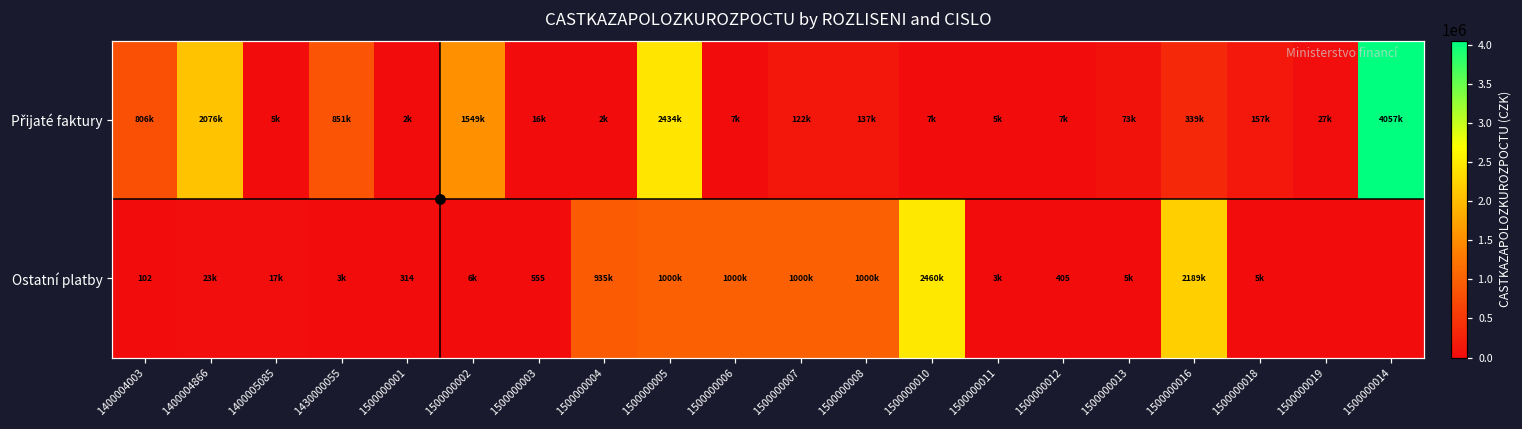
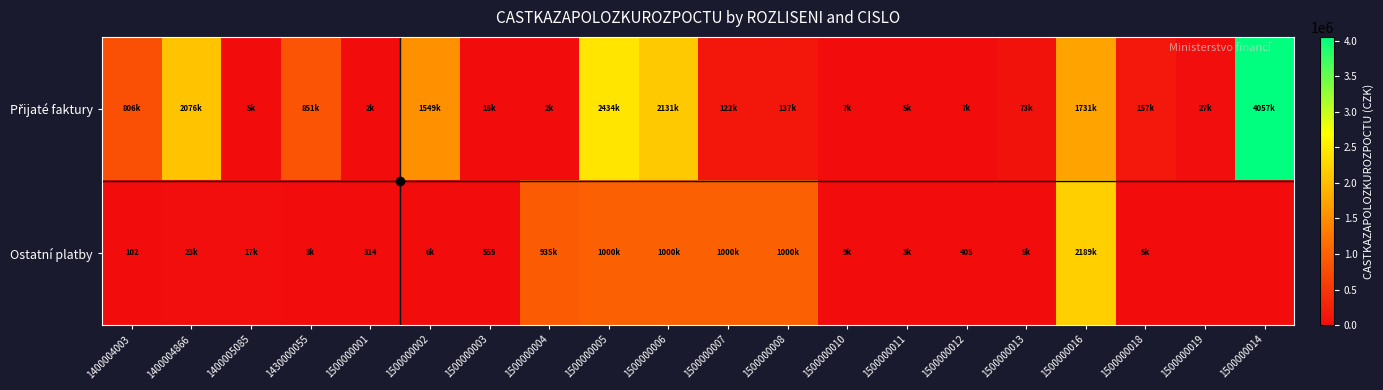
Přijaté faktury, 1500000006: 7k -> 2131k
Přijaté faktury, 1500000016: 339k -> 1731k
Ostatní platby, 1500000010: 2460k -> 9k
